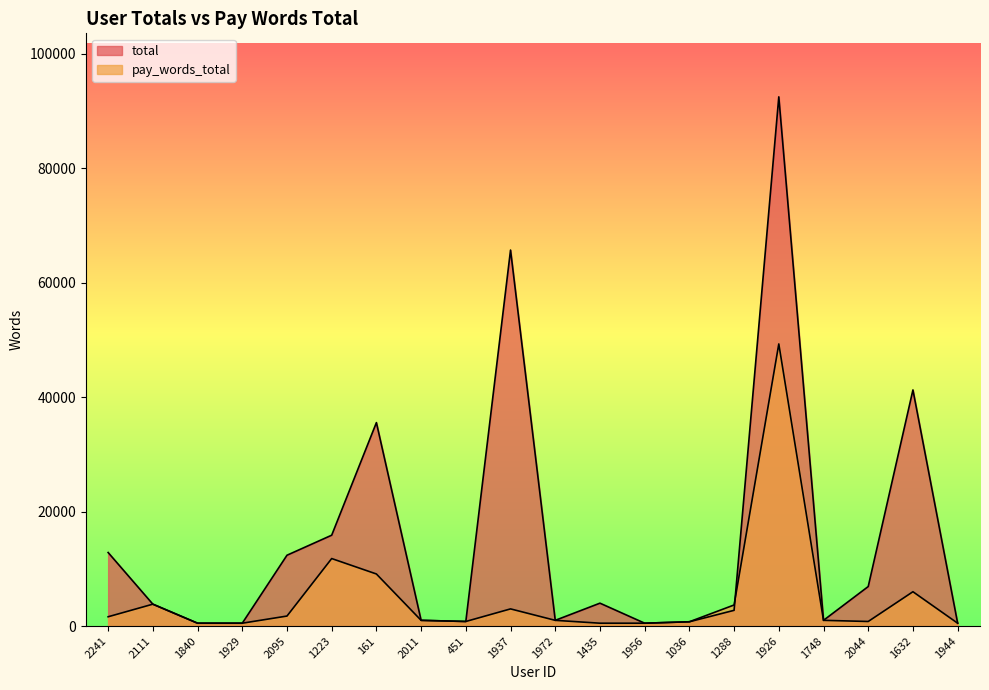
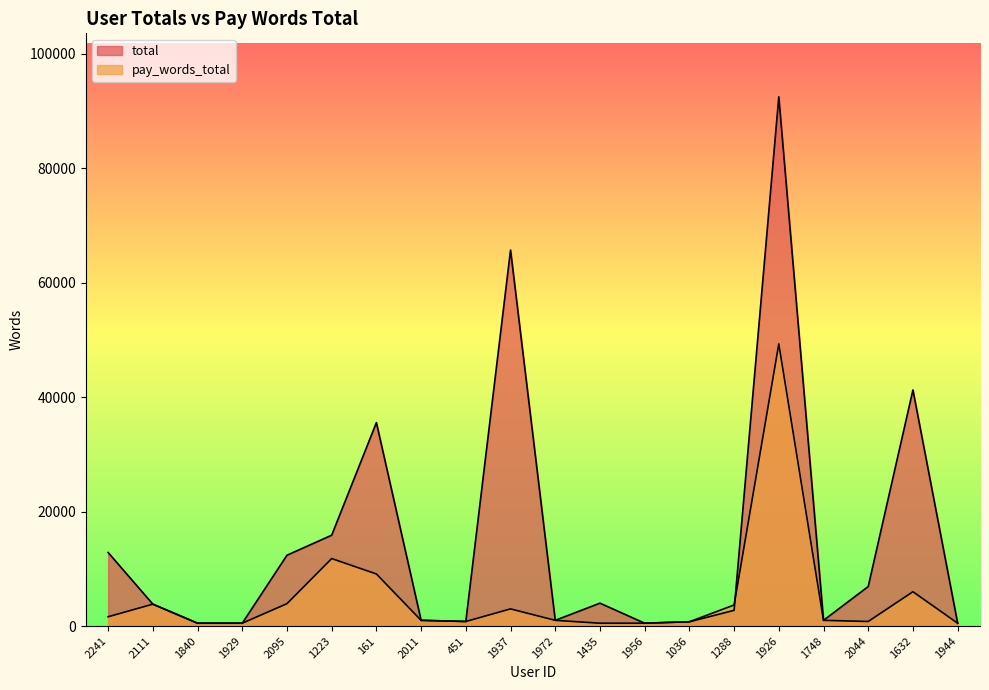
pay_words_total, 2095: 2000 -> 4000
